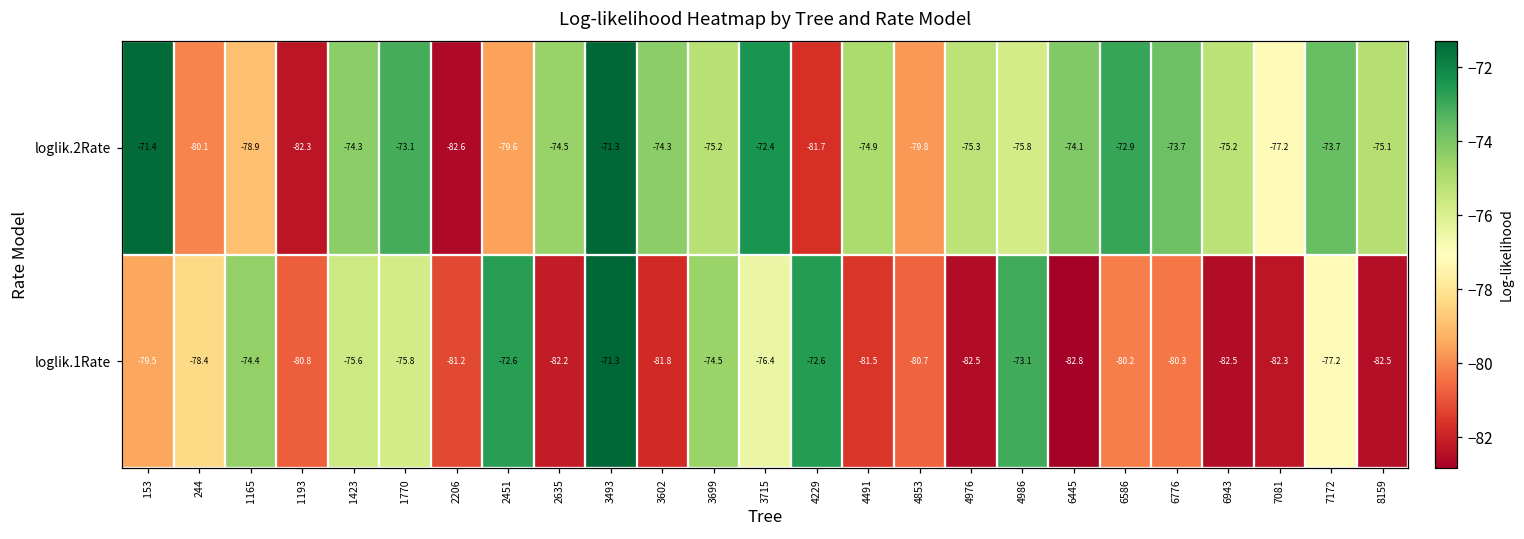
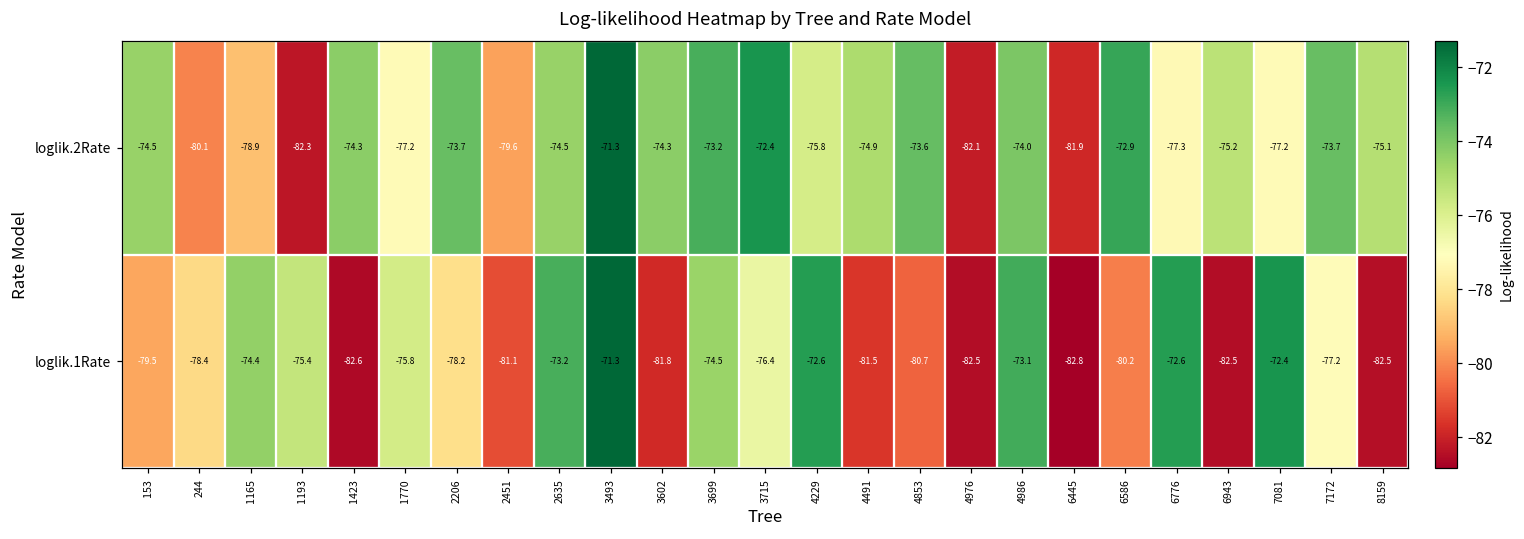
loglik.2Rate, 153: -71.4 -> -74.5
loglik.2Rate, 1770: -73.1 -> -77.2
loglik.2Rate, 2206: -82.6 -> -73.7
loglik.2Rate, 3699: -75.2 -> -73.2
loglik.2Rate, 4229: -81.7 -> -75.8
loglik.2Rate, 4853: -79.8 -> -73.6
loglik.2Rate, 4976: -75.3 -> -82.1
loglik.2Rate, 4986: -75.8 -> -74.0
loglik.2Rate, 6445: -74.1 -> -81.9
loglik.2Rate, 6776: -73.7 -> -77.3
loglik.1Rate, 1193: -80.8 -> -75.4
loglik.1Rate, 1423: -75.6 -> -82.6
loglik.1Rate, 2206: -81.2 -> -78.2
loglik.1Rate, 2451: -72.6 -> -81.1
loglik.1Rate, 2635: -82.2 -> -73.2
loglik.1Rate, 6776: -80.3 -> -72.6
loglik.1Rate, 7081: -82.3 -> -72.4
